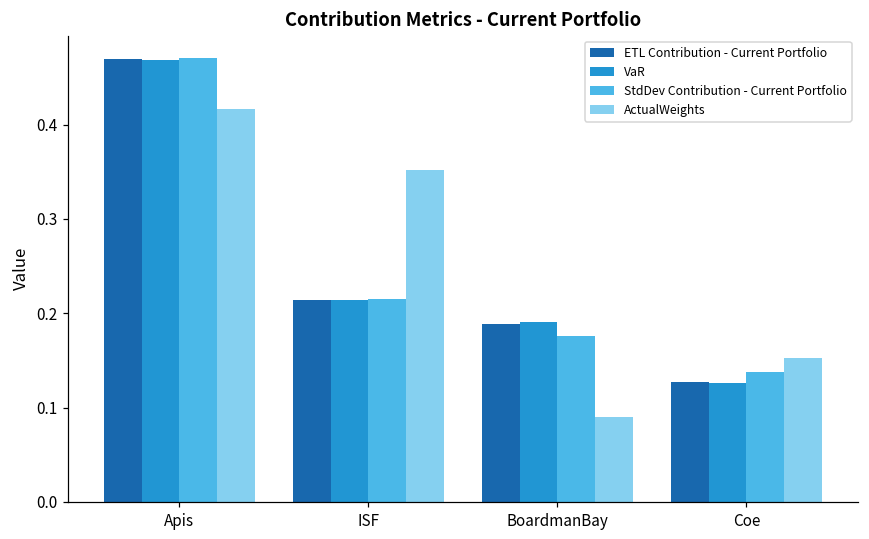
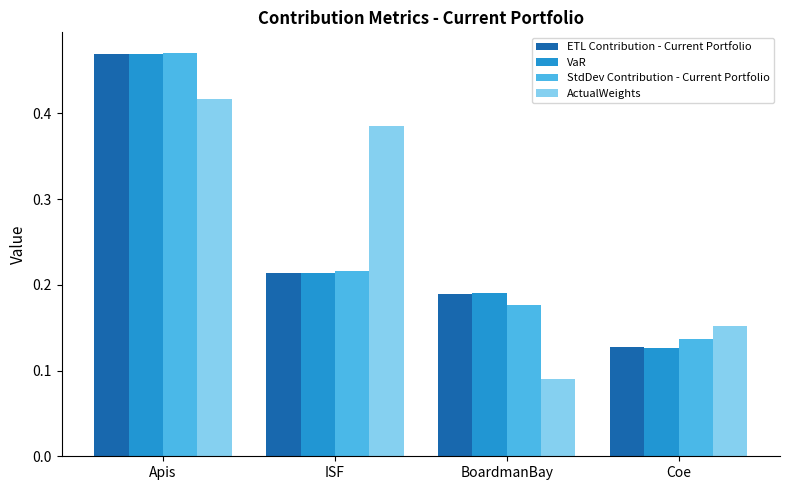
ActualWeights, ISF: 0.35 -> 0.38
